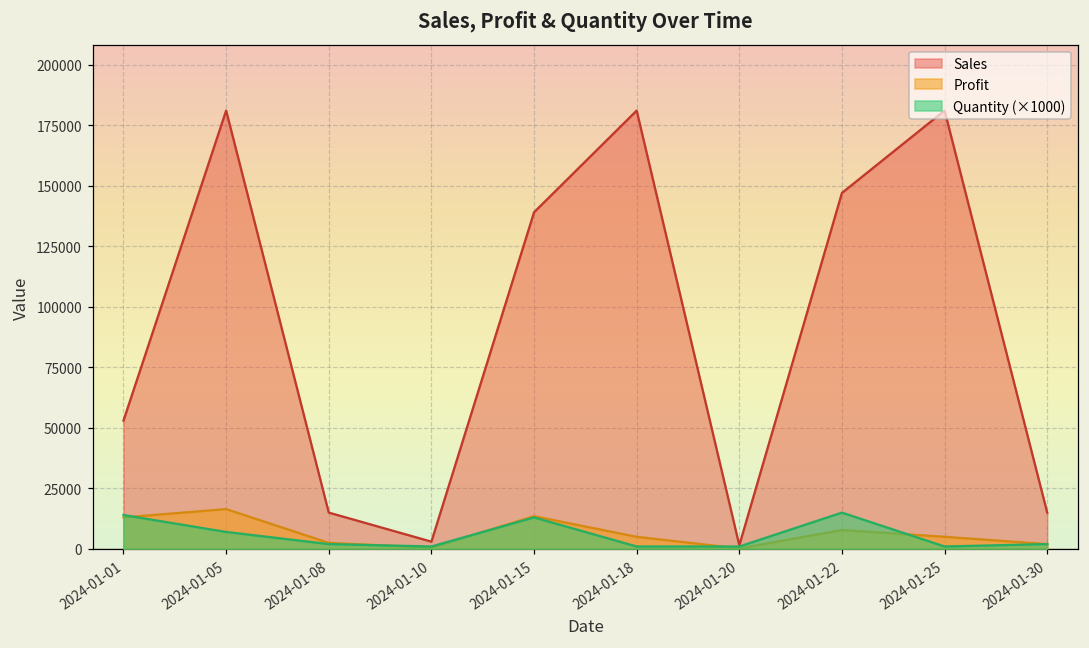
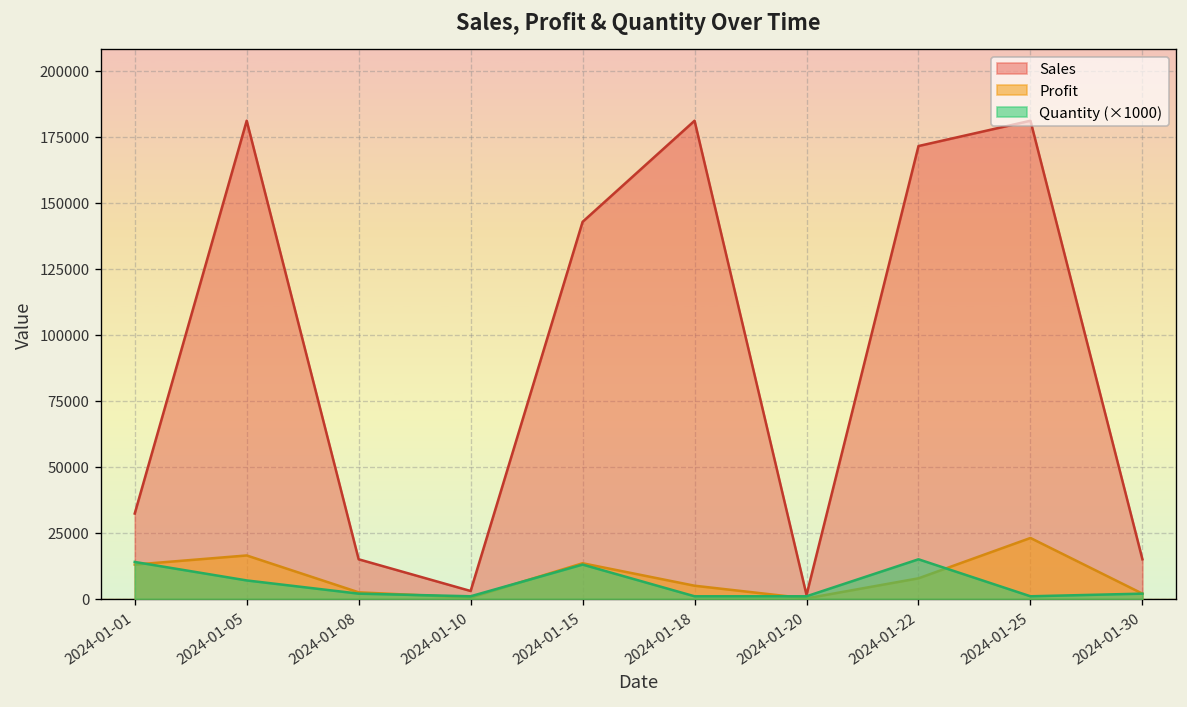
Sales, 2024-01-01: 53000 -> 32000
Sales, 2024-01-15: 139000 -> 143000
Sales, 2024-01-22: 147000 -> 171000
Profit, 2024-01-25: 5000 -> 23000
